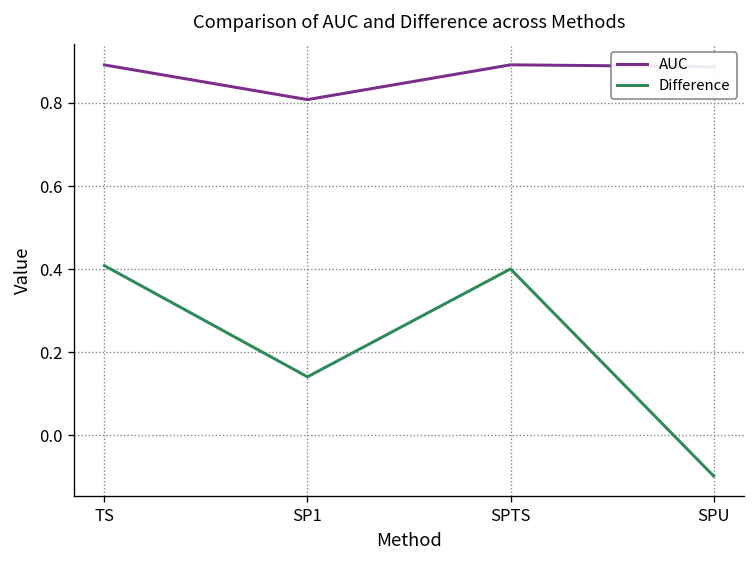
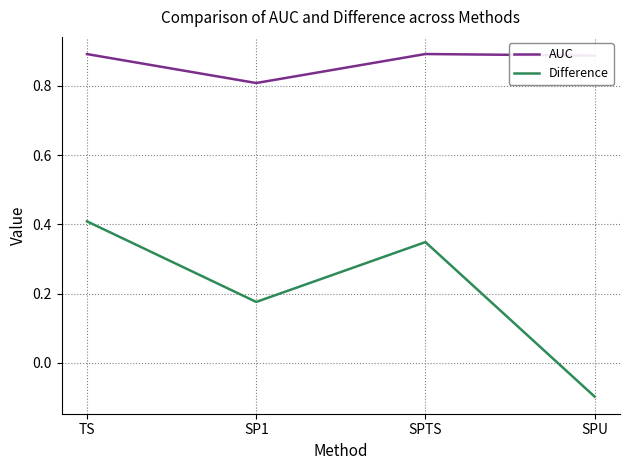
Difference, SP1: 0.14 -> 0.18
Difference, SPTS: 0.40 -> 0.35
